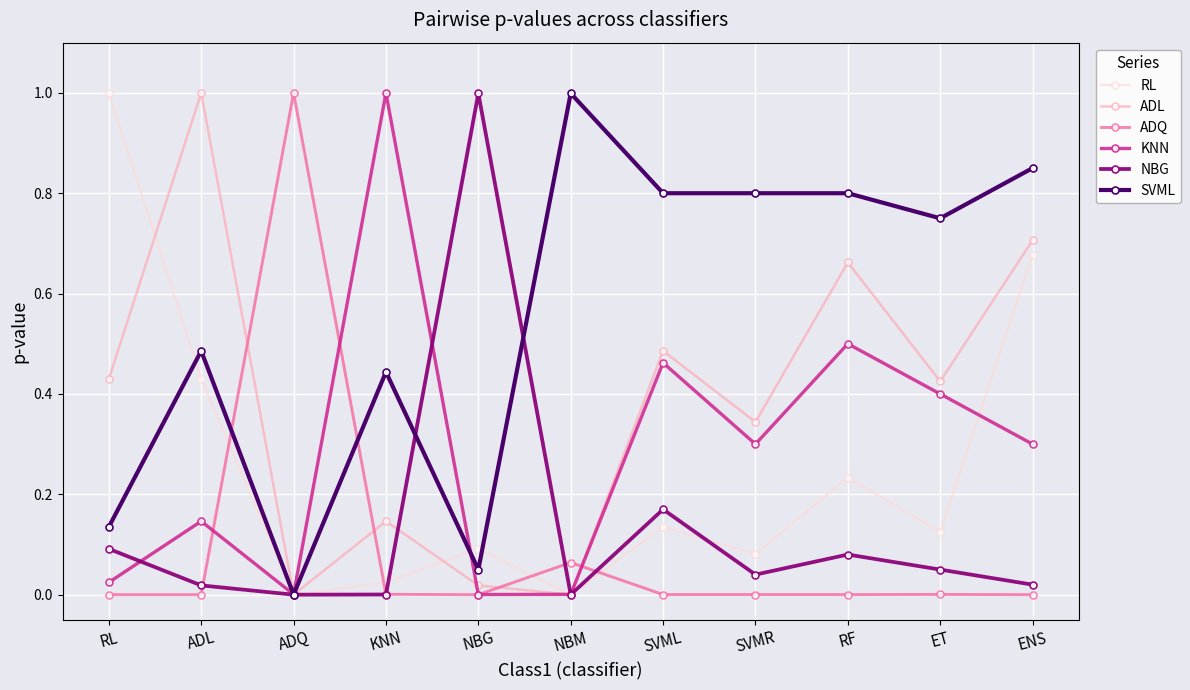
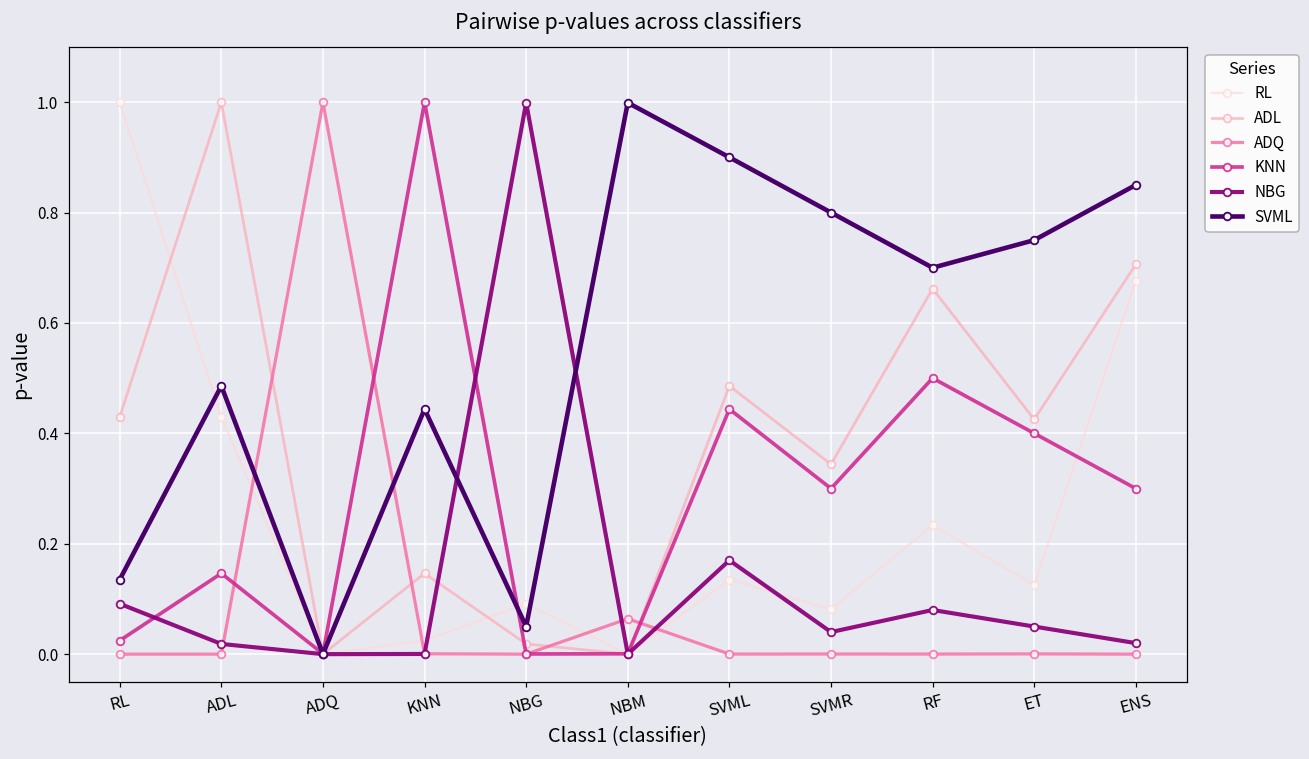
KNN, SVML: 0.46 -> 0.44
SVML, SVML: 0.8 -> 0.9
SVML, RF: 0.8 -> 0.7
